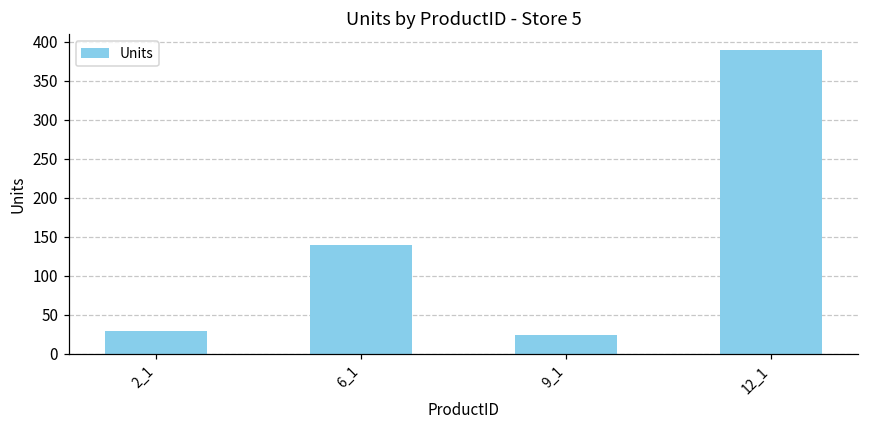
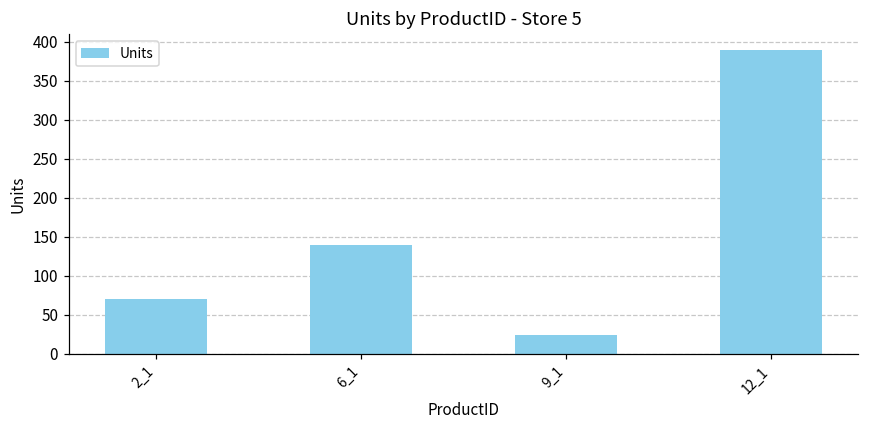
2_1: 30 -> 70
